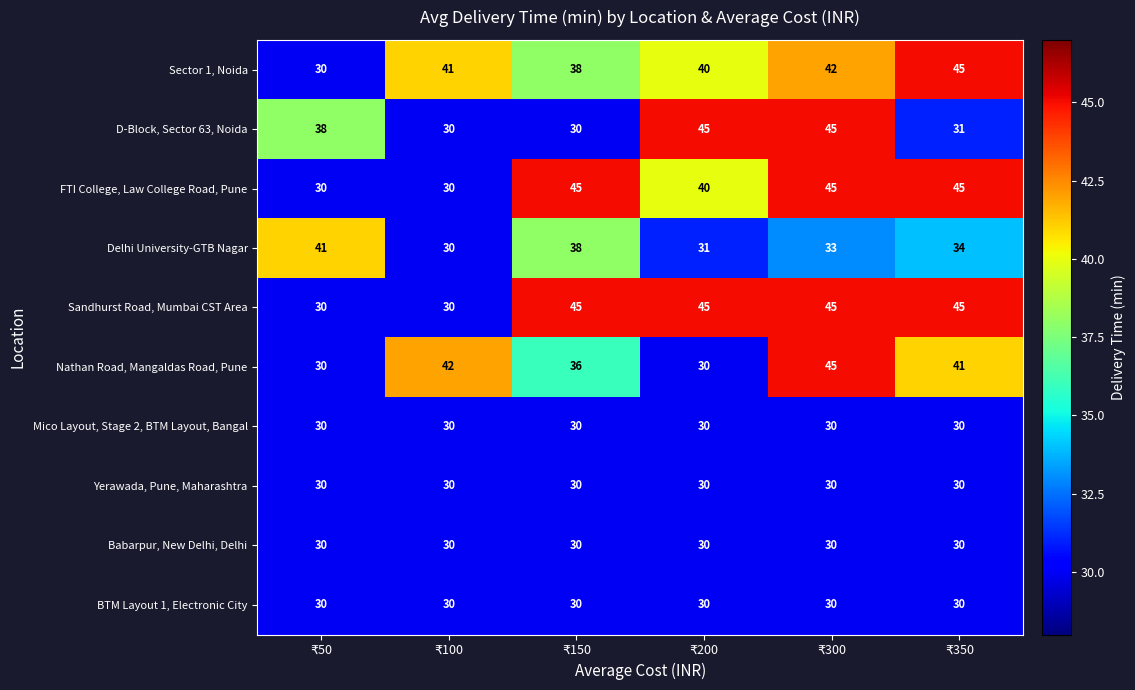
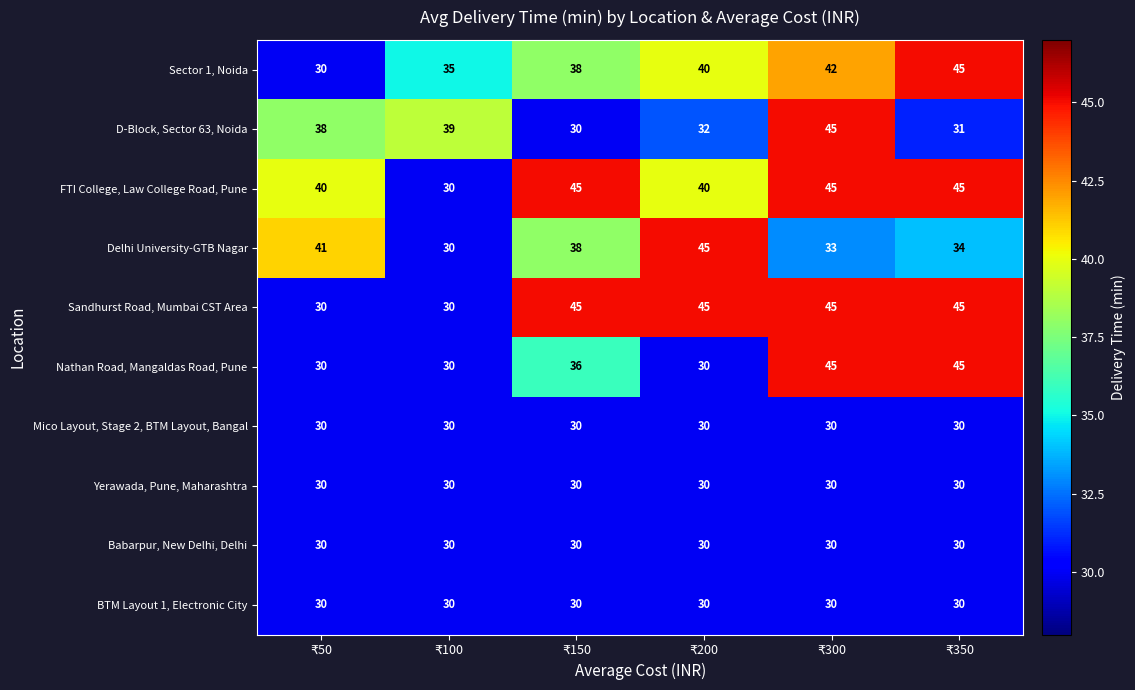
Sector 1, Noida, ₹100: 41 -> 35
D-Block, Sector 63, Noida, ₹100: 30 -> 39
D-Block, Sector 63, Noida, ₹200: 45 -> 32
FTI College, Law College Road, Pune, ₹50: 30 -> 40
Delhi University-GTB Nagar, ₹200: 31 -> 45
Nathan Road, Mangaldas Road, Pune, ₹100: 42 -> 30
Nathan Road, Mangaldas Road, Pune, ₹350: 41 -> 45
